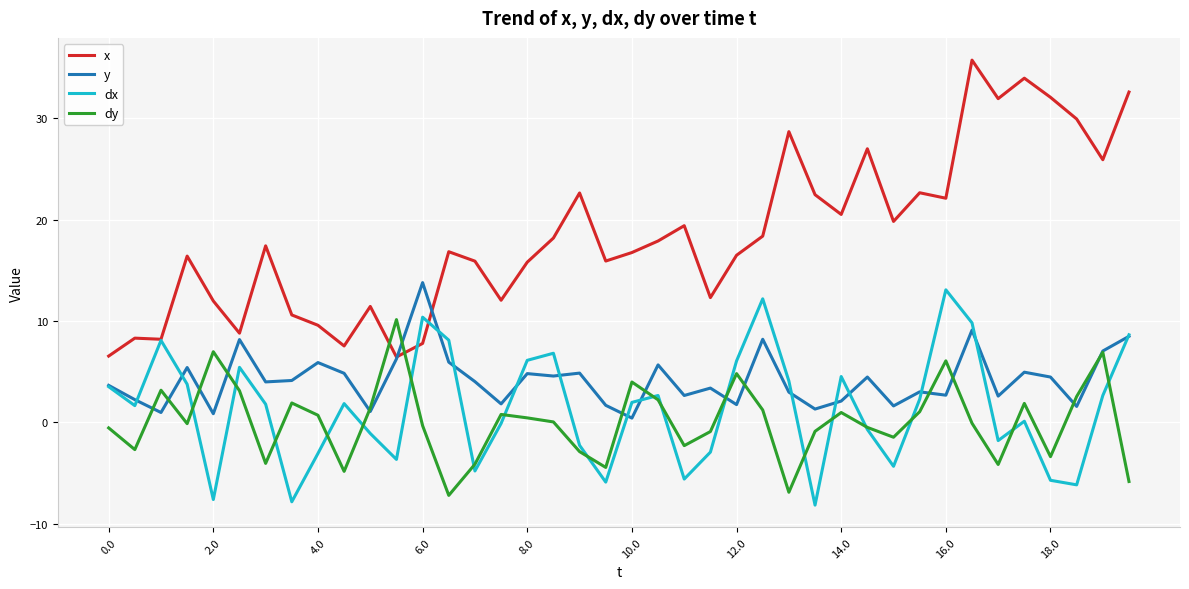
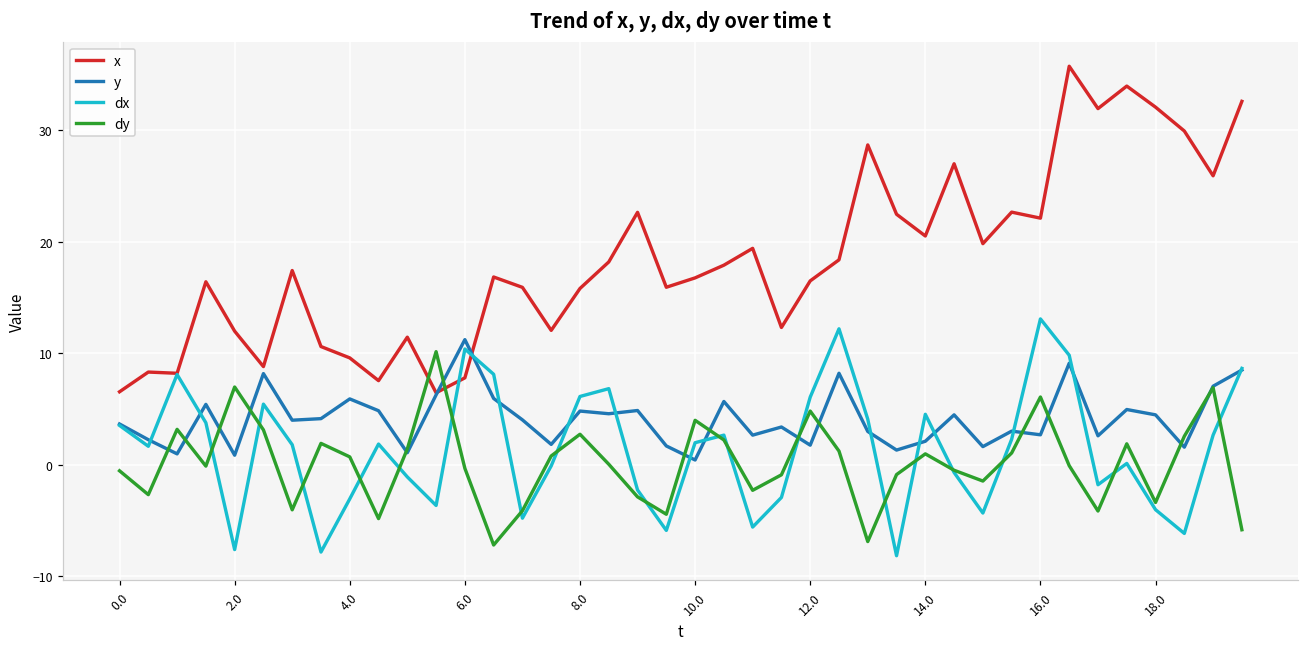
y, 6.0: 13.8 -> 11.2
dy, 8.0: 0.5 -> 2.7
dx, 18.0: -5.7 -> -4.0
